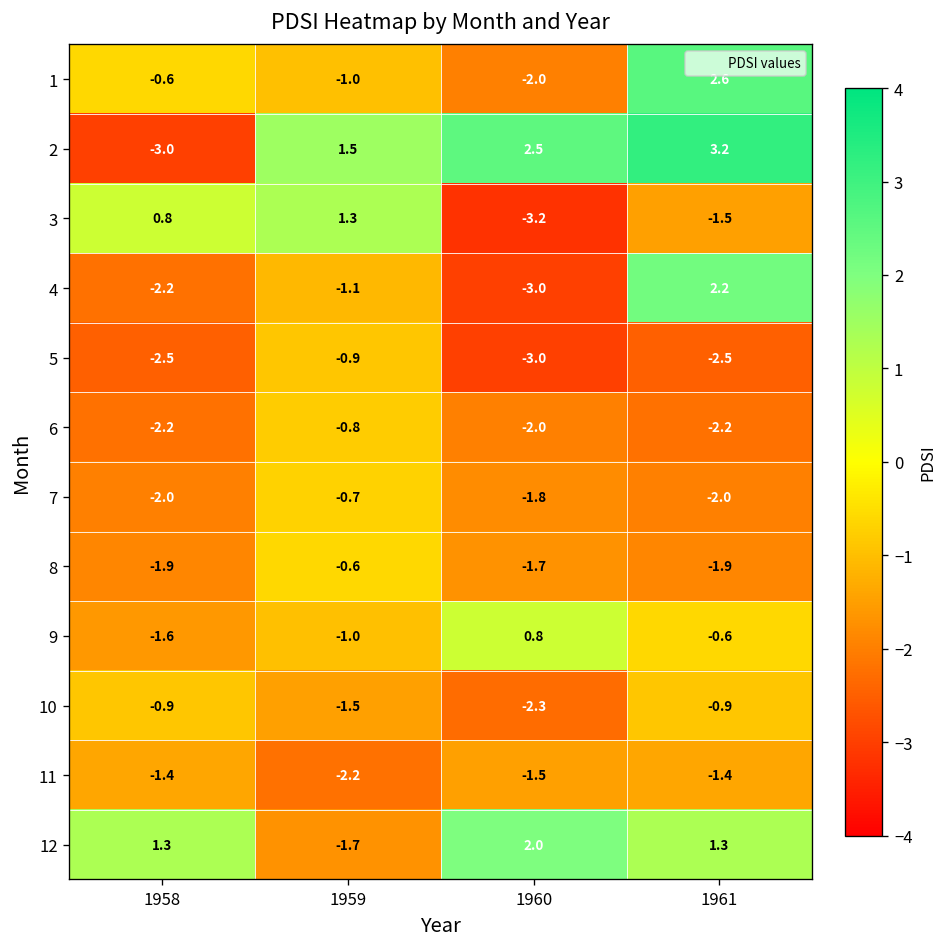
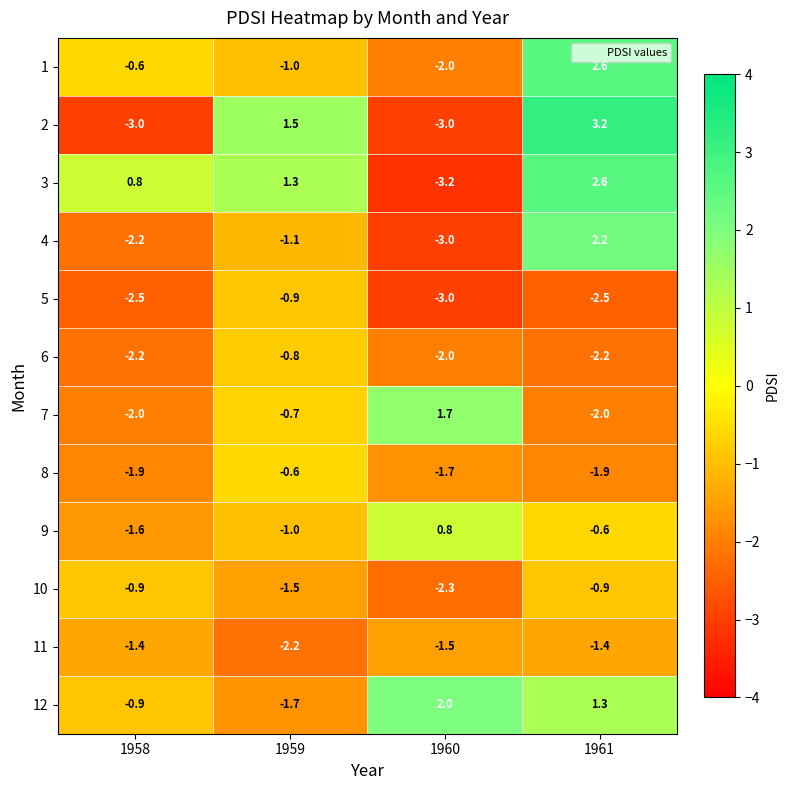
2, 1960: 2.5 -> -3.0
3, 1961: -1.5 -> 2.6
7, 1960: -1.8 -> 1.7
12, 1958: 1.3 -> -0.9
